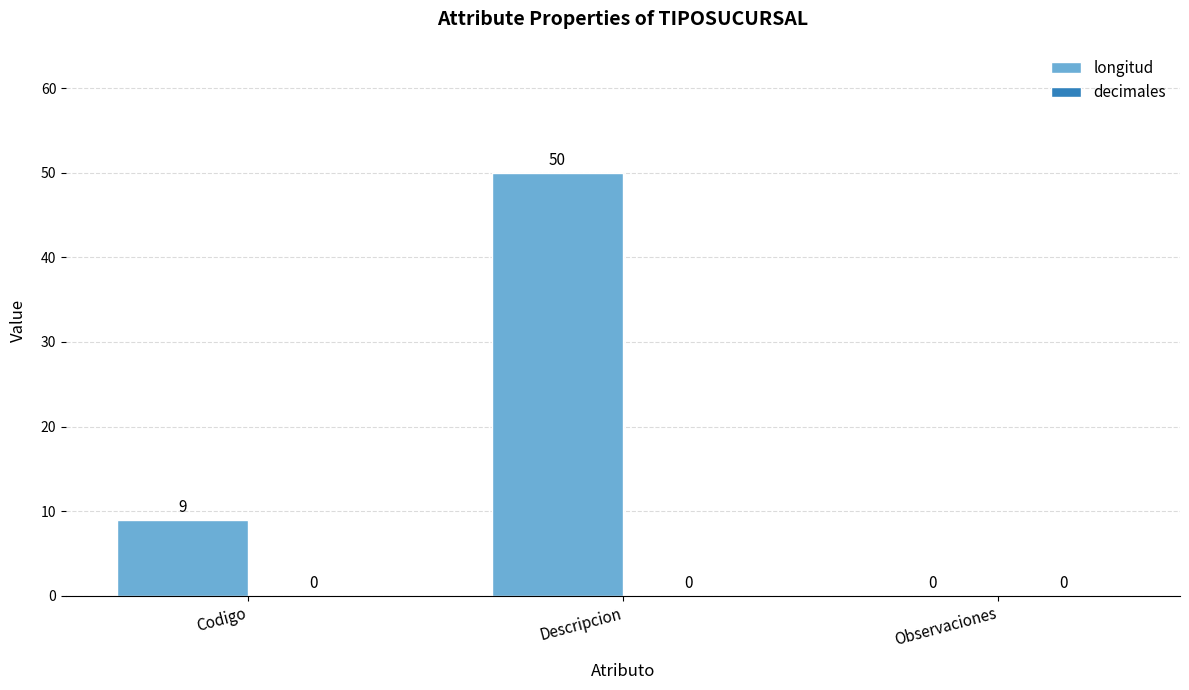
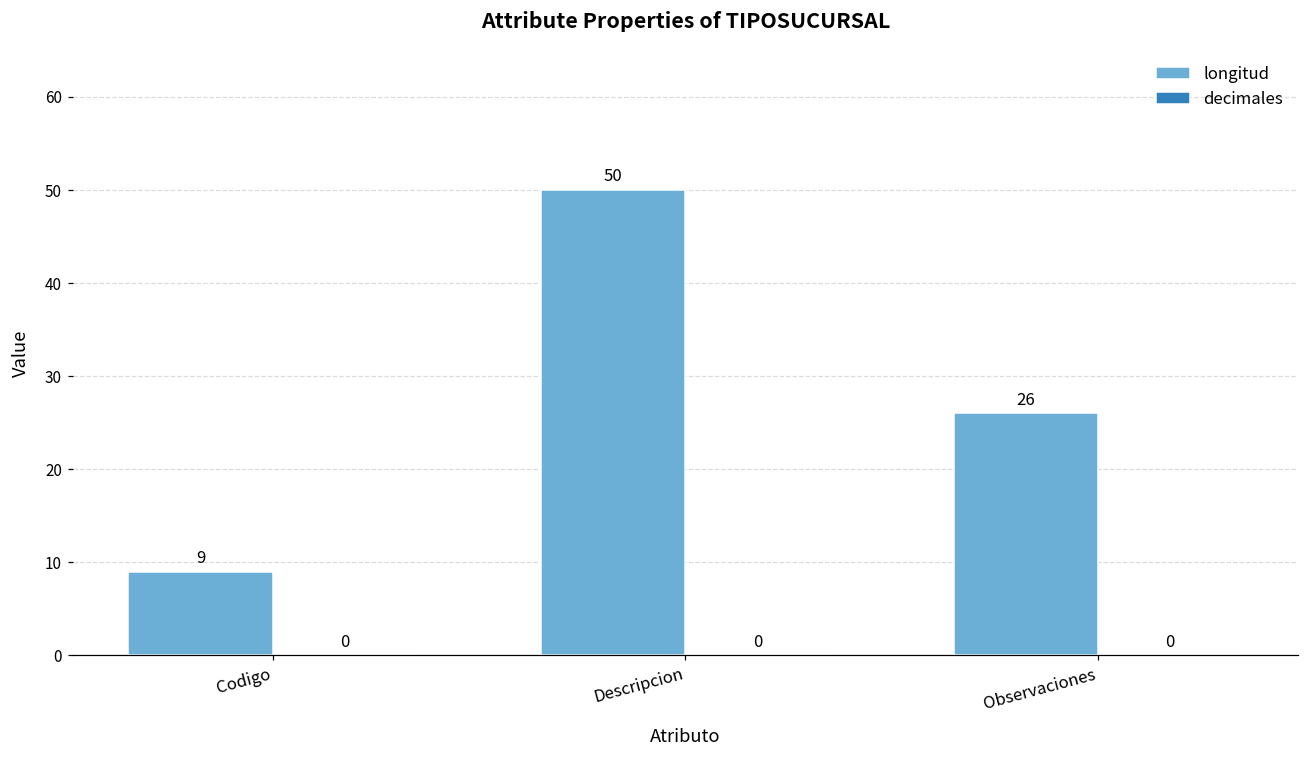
longitud, Observaciones: 0 -> 26
